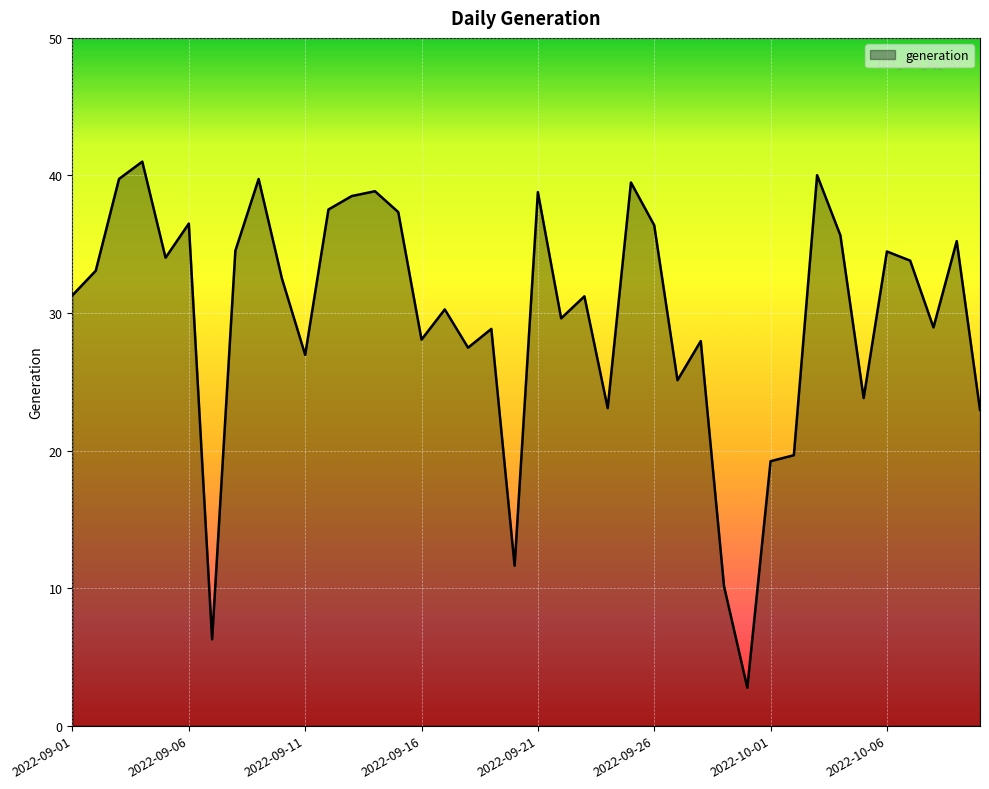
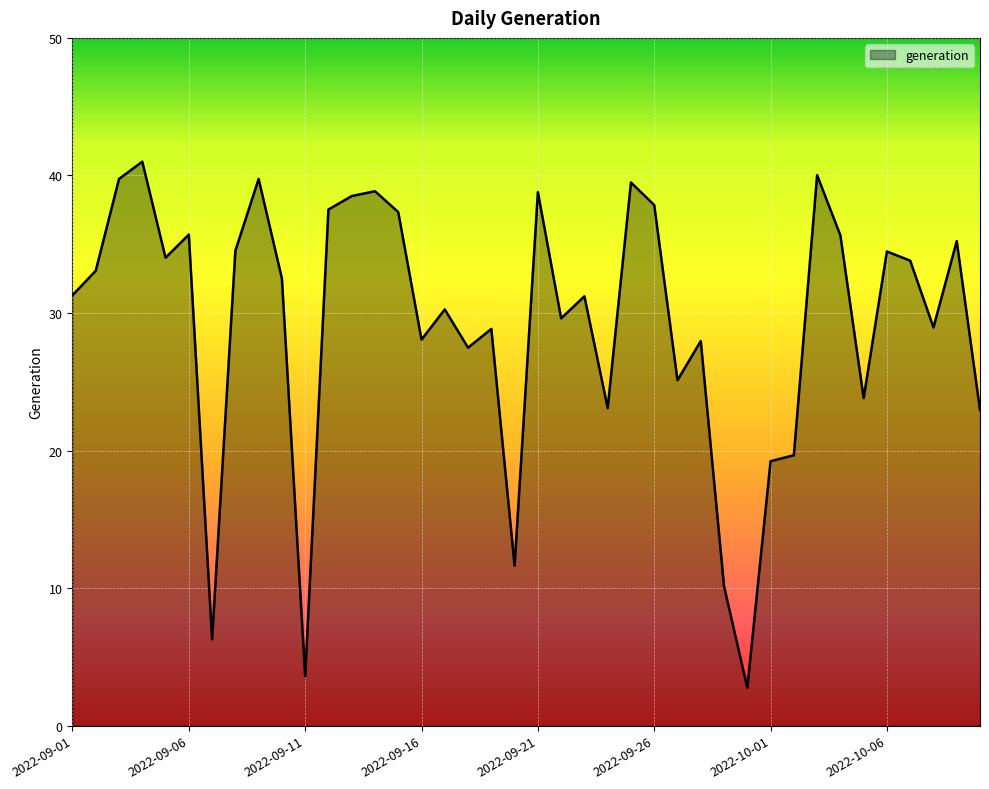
2022-09-06: 36.5 -> 35.7
2022-09-11: 27.0 -> 3.6
2022-09-26: 36.4 -> 37.9
